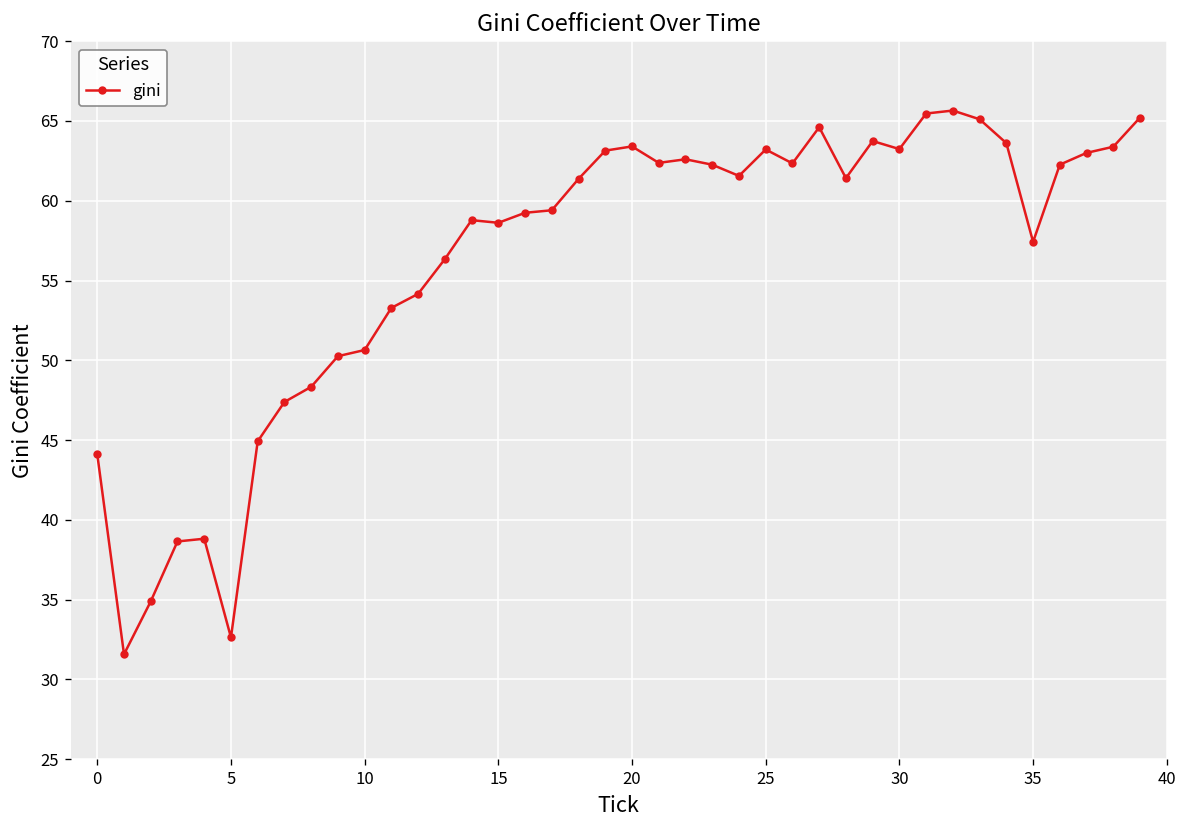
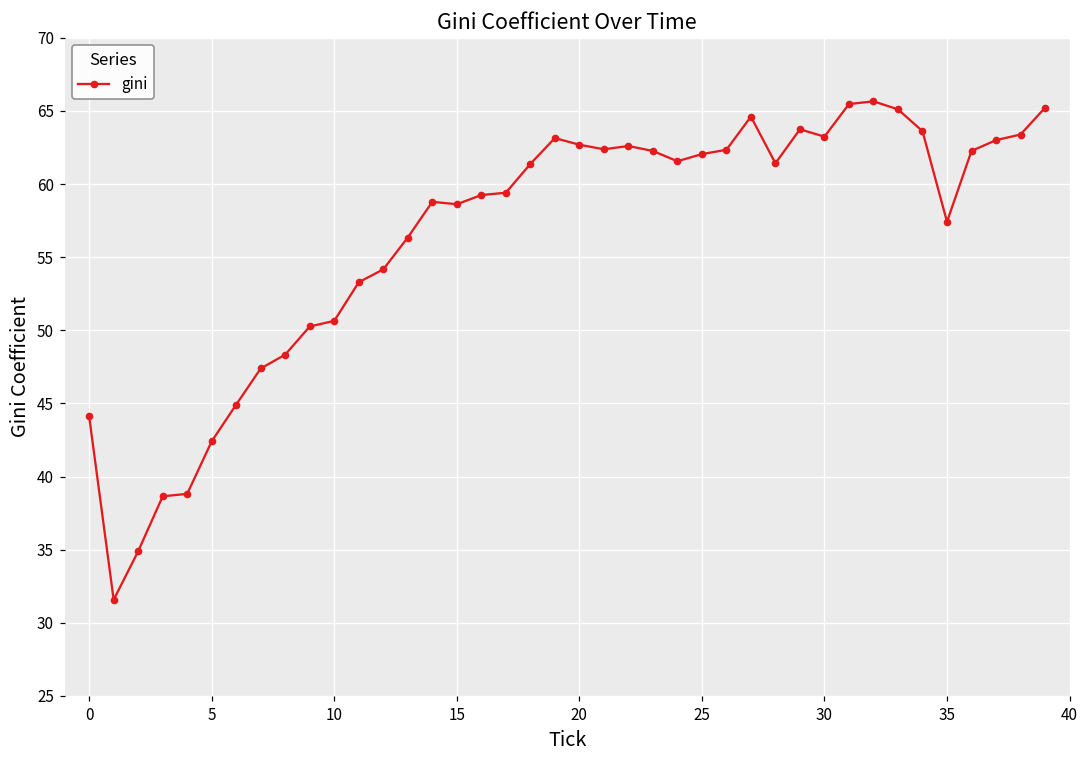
5: 32.6 -> 42.4
20: 63.4 -> 62.7
25: 63.2 -> 62.0
